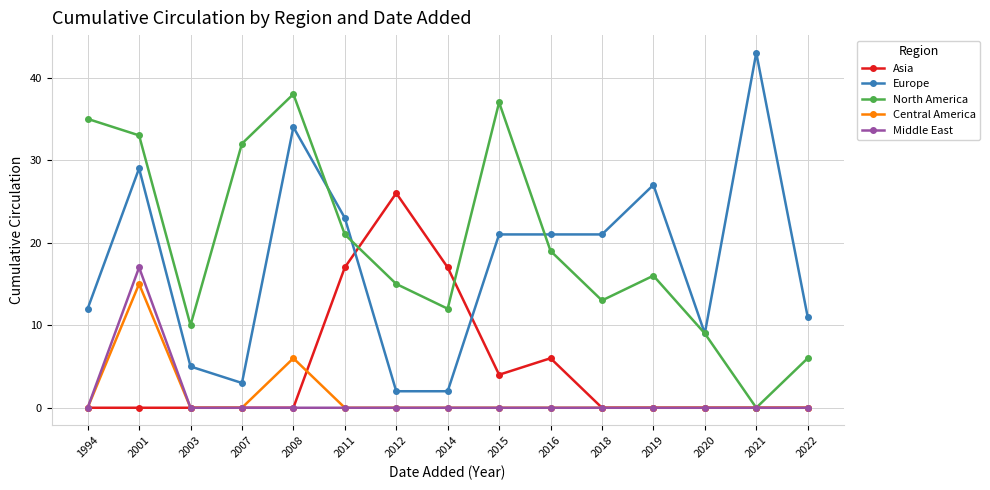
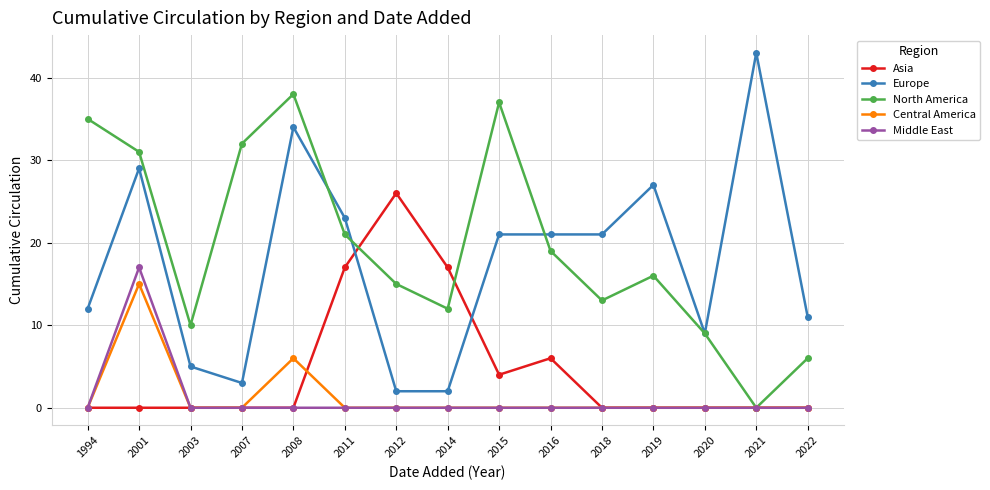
North America, 2001: 33 -> 31
